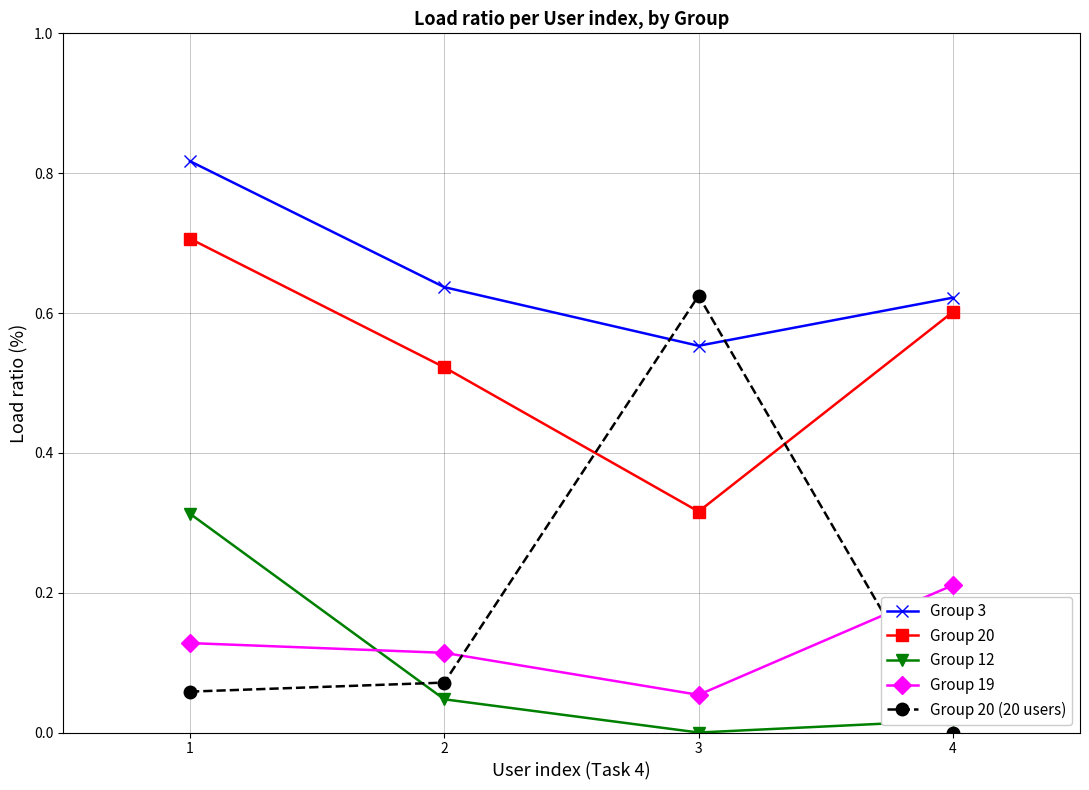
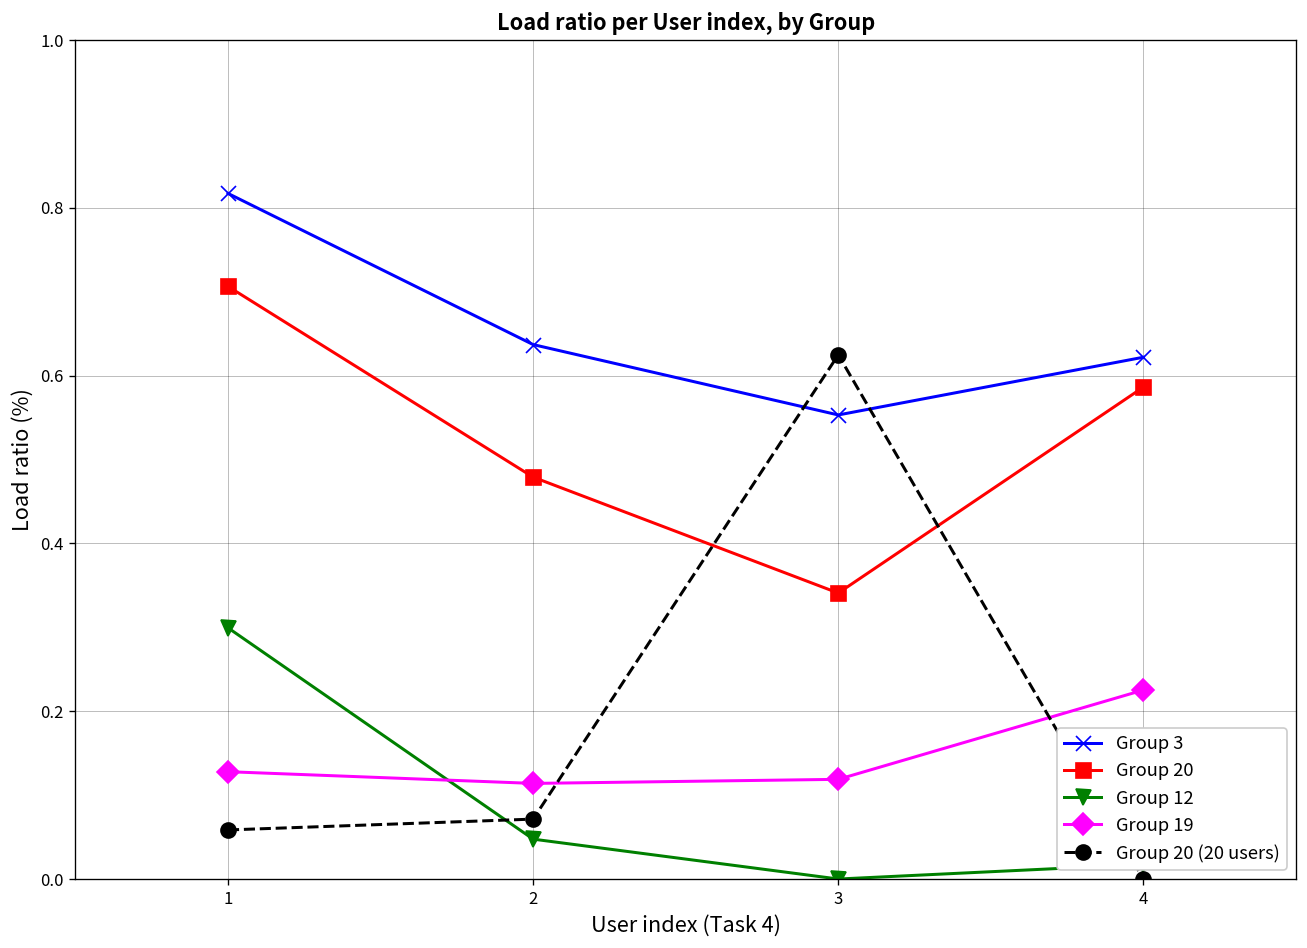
Group 12, 1: 0.31 -> 0.30
Group 20, 2: 0.52 -> 0.48
Group 20, 3: 0.32 -> 0.34
Group 19, 3: 0.05 -> 0.12
Group 20, 4: 0.60 -> 0.59
Group 19, 4: 0.21 -> 0.23
